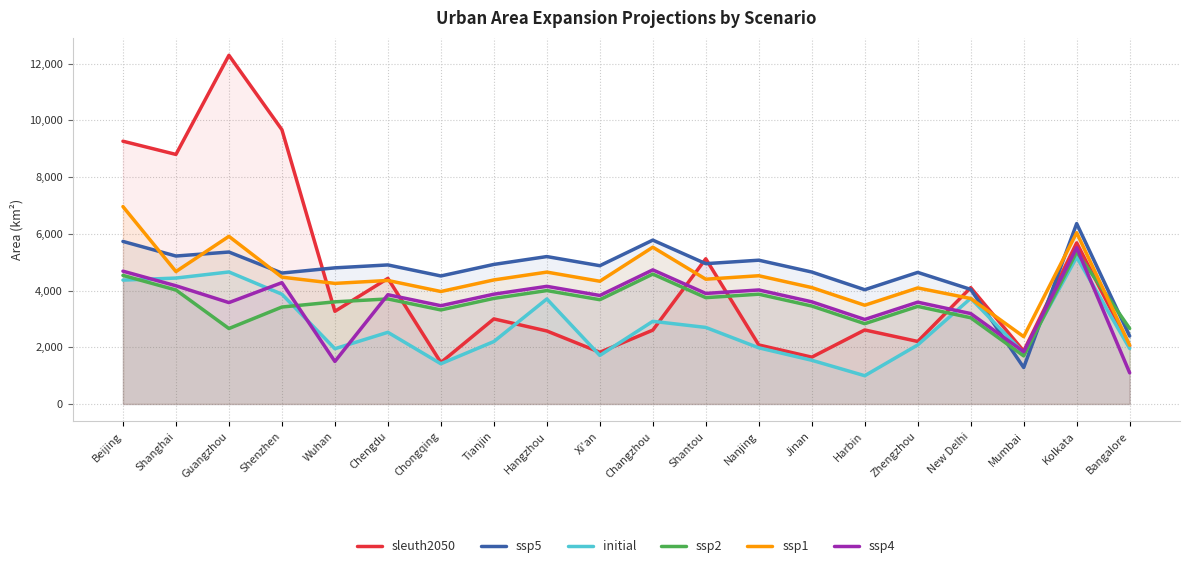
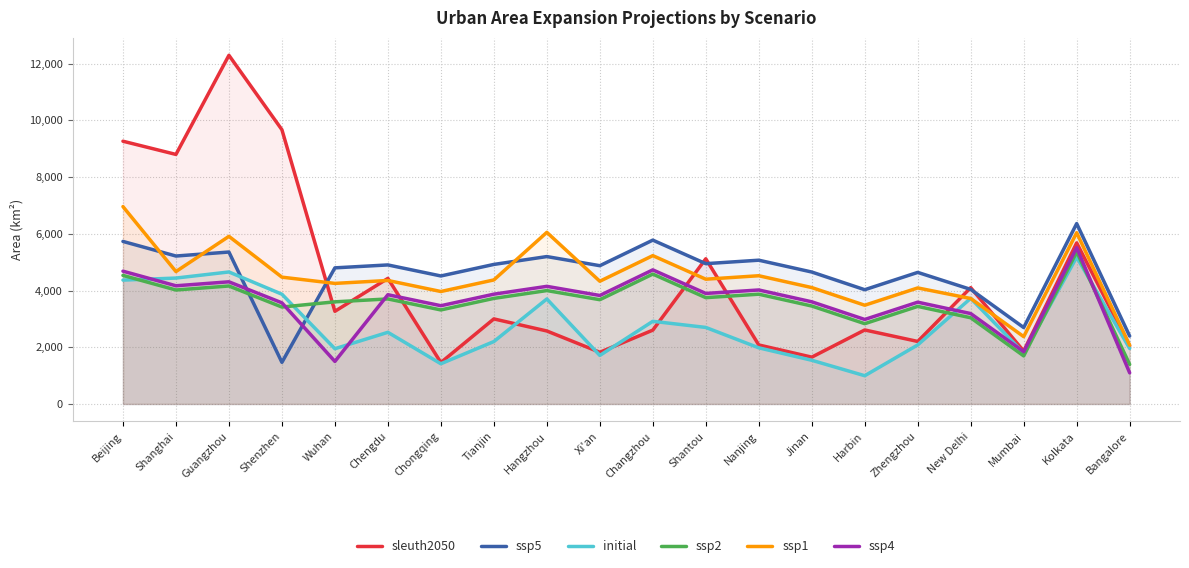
ssp2, Guangzhou: 2,700 -> 4,200
ssp4, Guangzhou: 3,600 -> 4,300
ssp5, Shenzhen: 4,600 -> 1,500
ssp4, Shenzhen: 4,300 -> 3,600
ssp1, Hangzhou: 4,600 -> 6,100
ssp1, Changzhou: 5,500 -> 5,200
ssp5, Mumbai: 1,300 -> 2,700
ssp2, Bangalore: 2,700 -> 1,400
